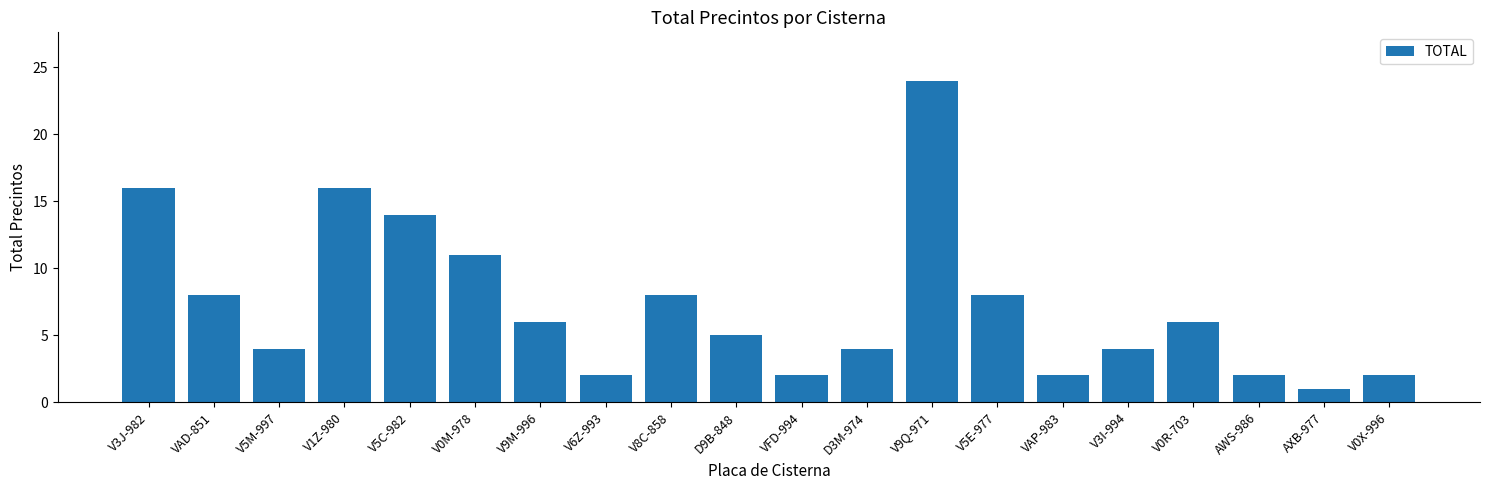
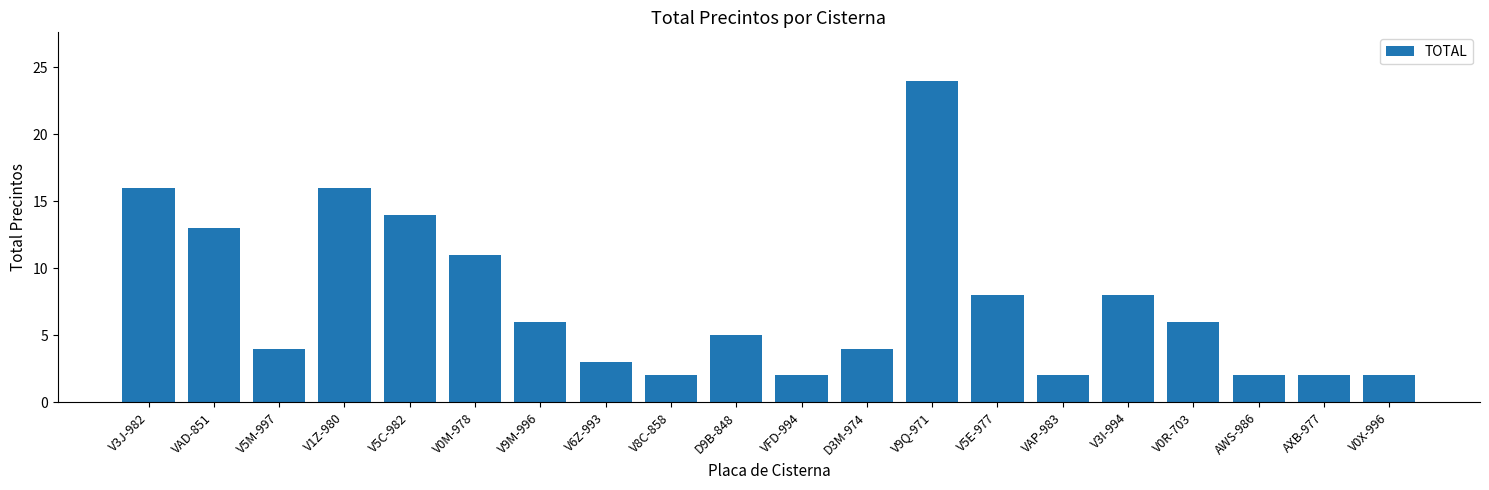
VAD-851: 8 -> 13
V6Z-993: 2 -> 3
V8C-858: 8 -> 2
V3I-994: 4 -> 8
AXB-977: 1 -> 2
